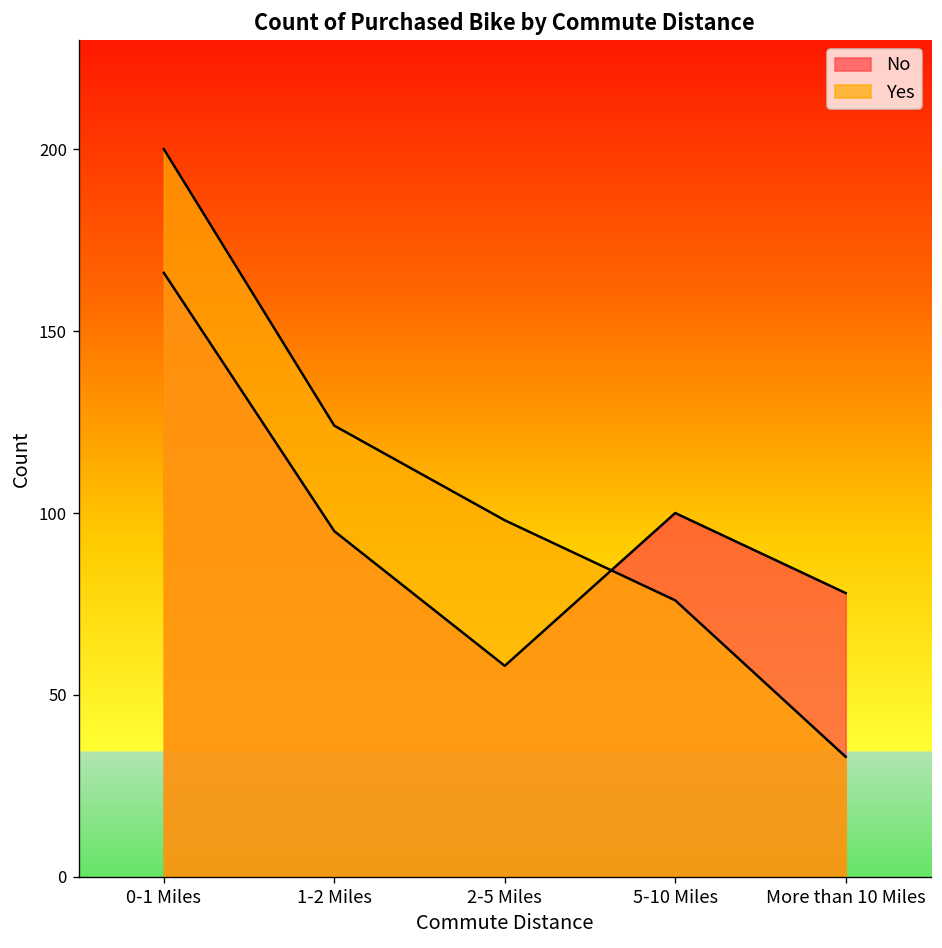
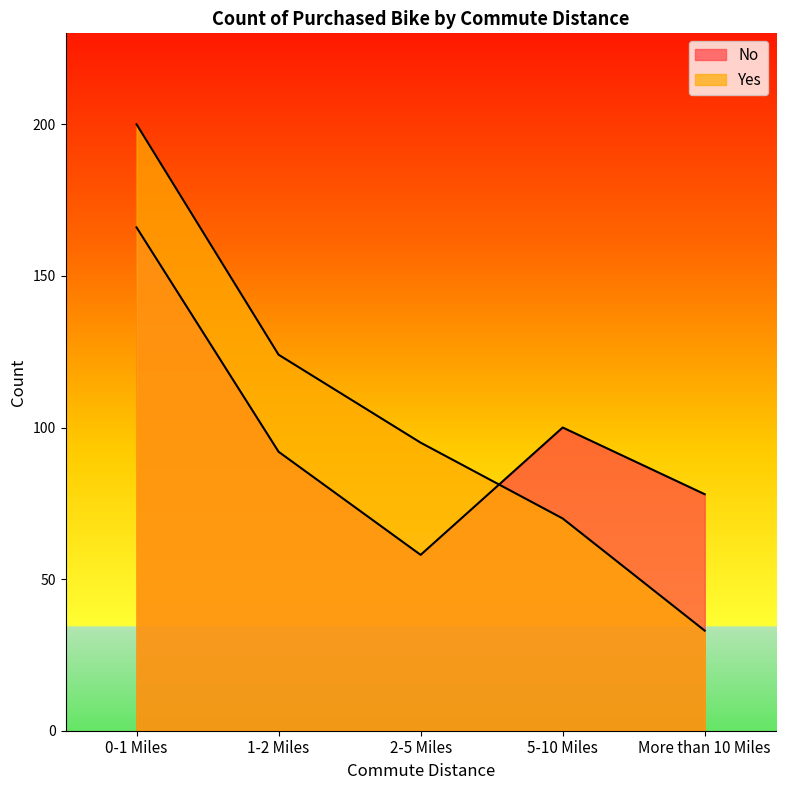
No, 1-2 Miles: 95 -> 92
Yes, 2-5 Miles: 98 -> 95
Yes, 5-10 Miles: 76 -> 70
